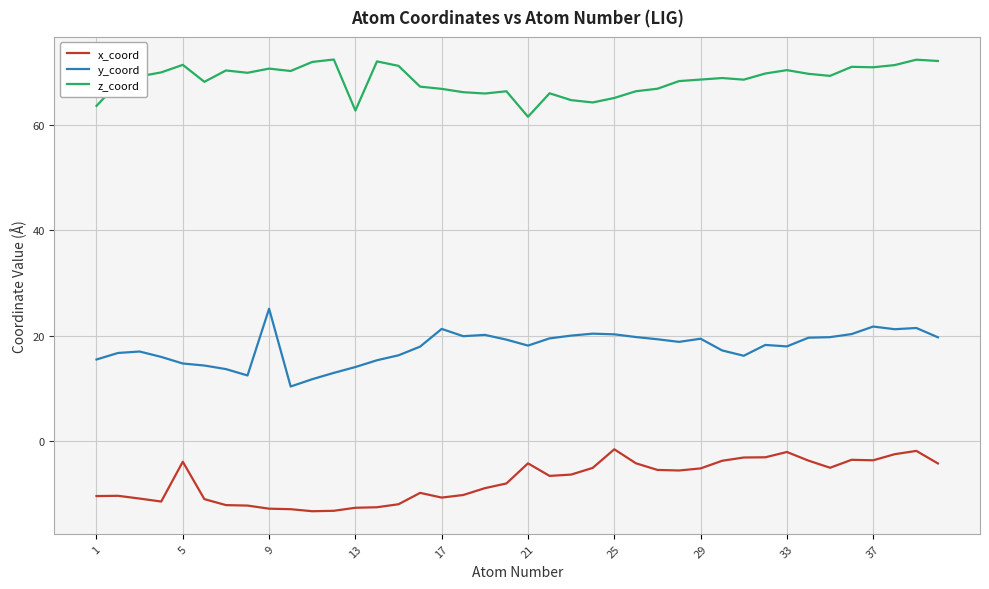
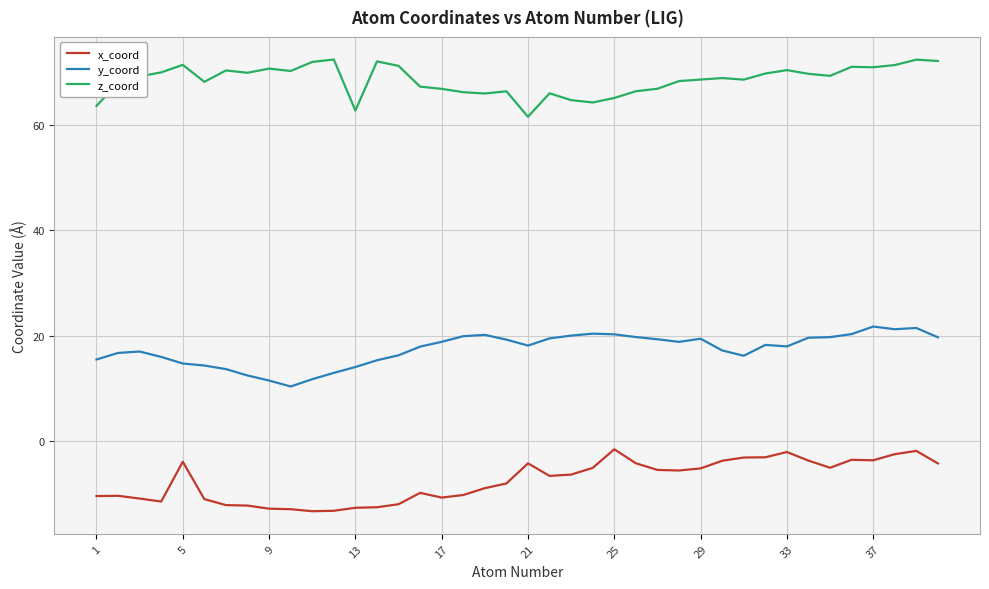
y_coord, 9: 25 -> 11
y_coord, 17: 21 -> 19
